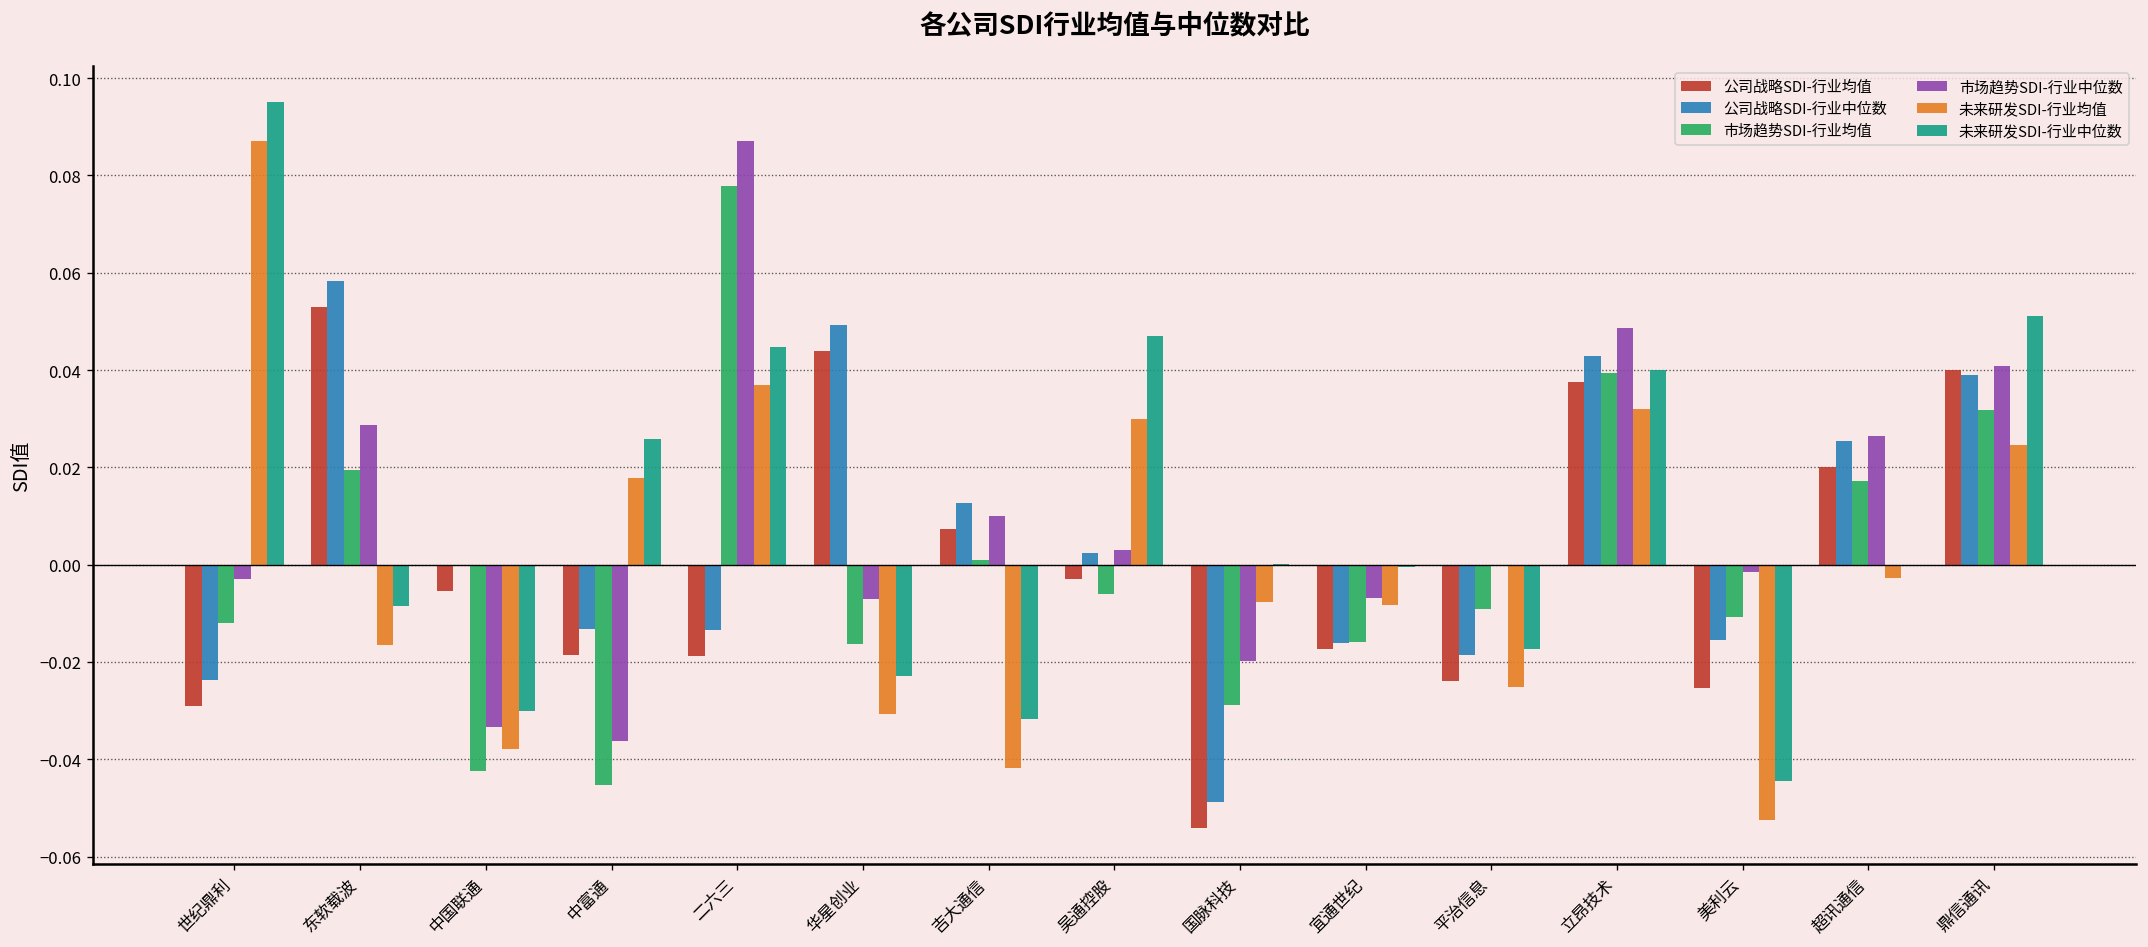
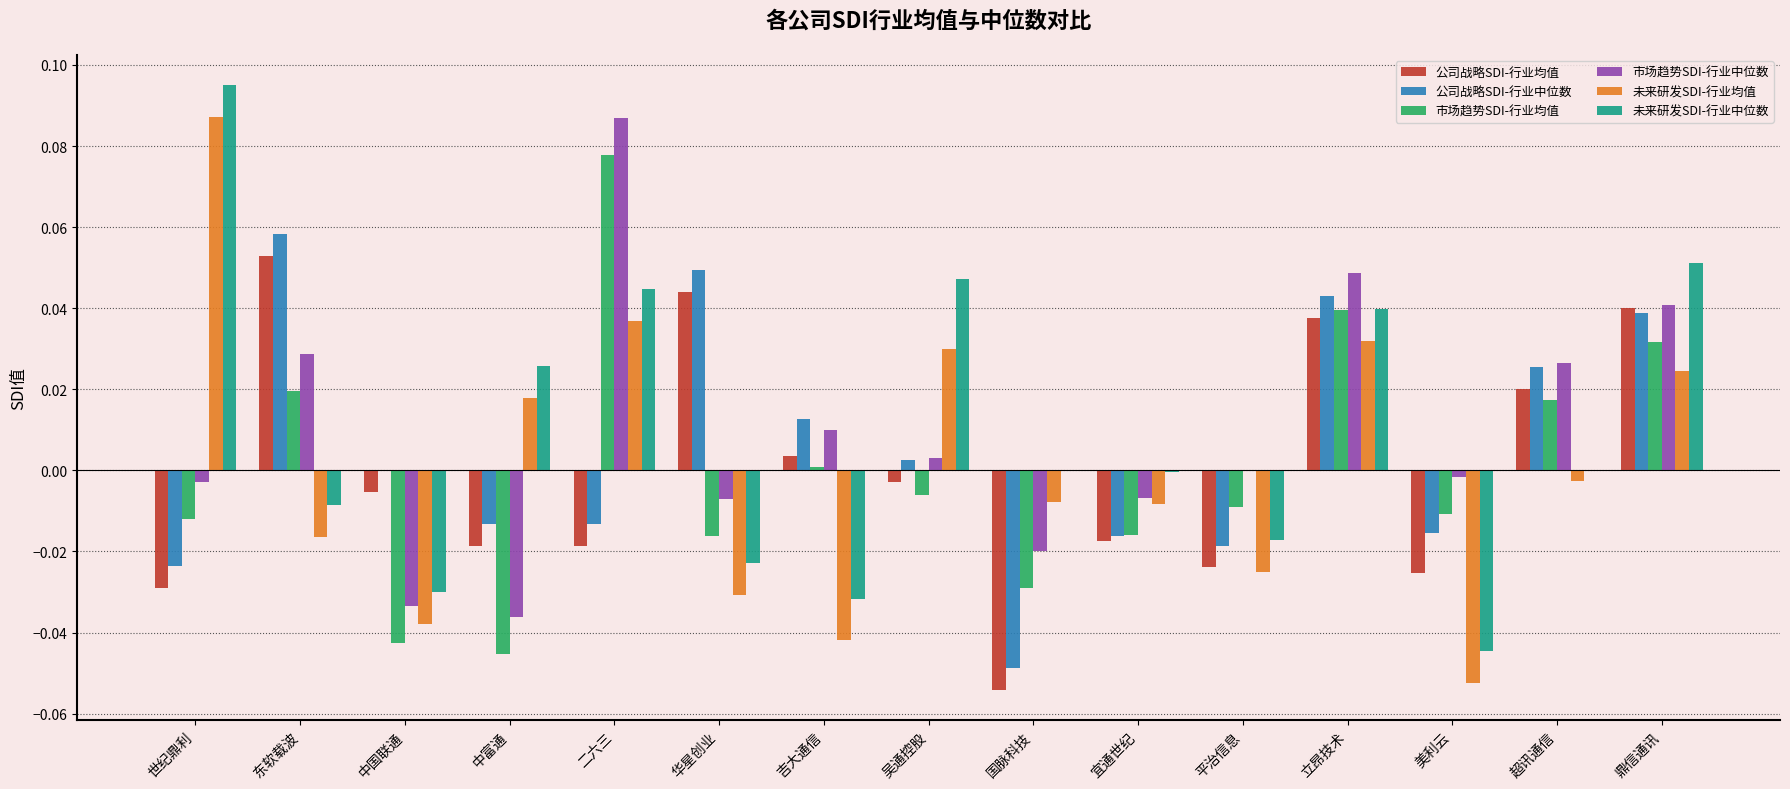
公司战略SDI-行业均值, 吉大通信: 0.007 -> 0.003
